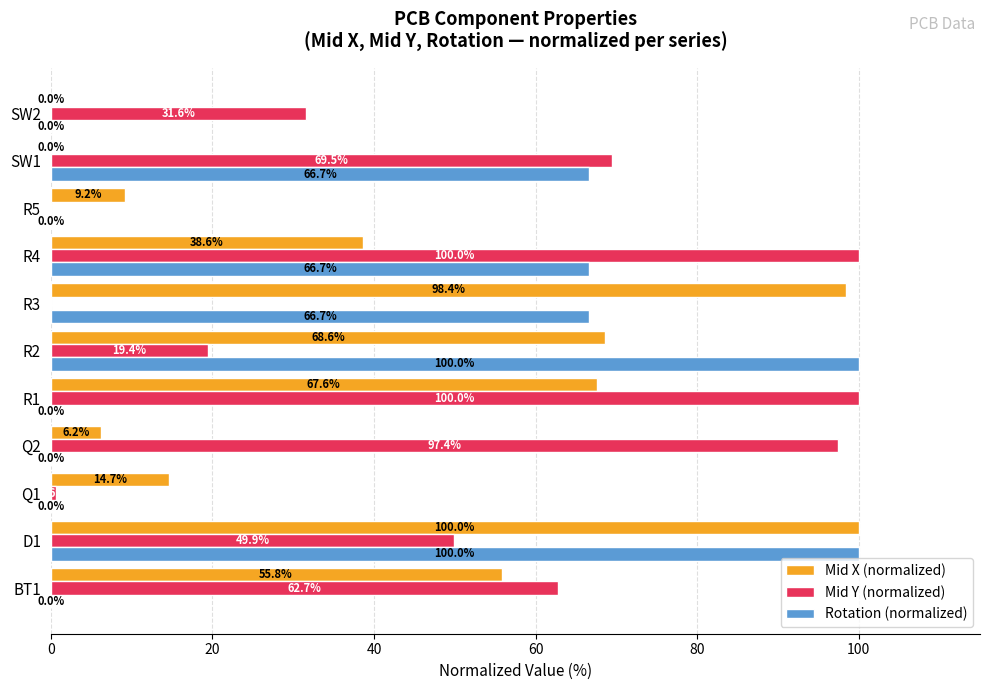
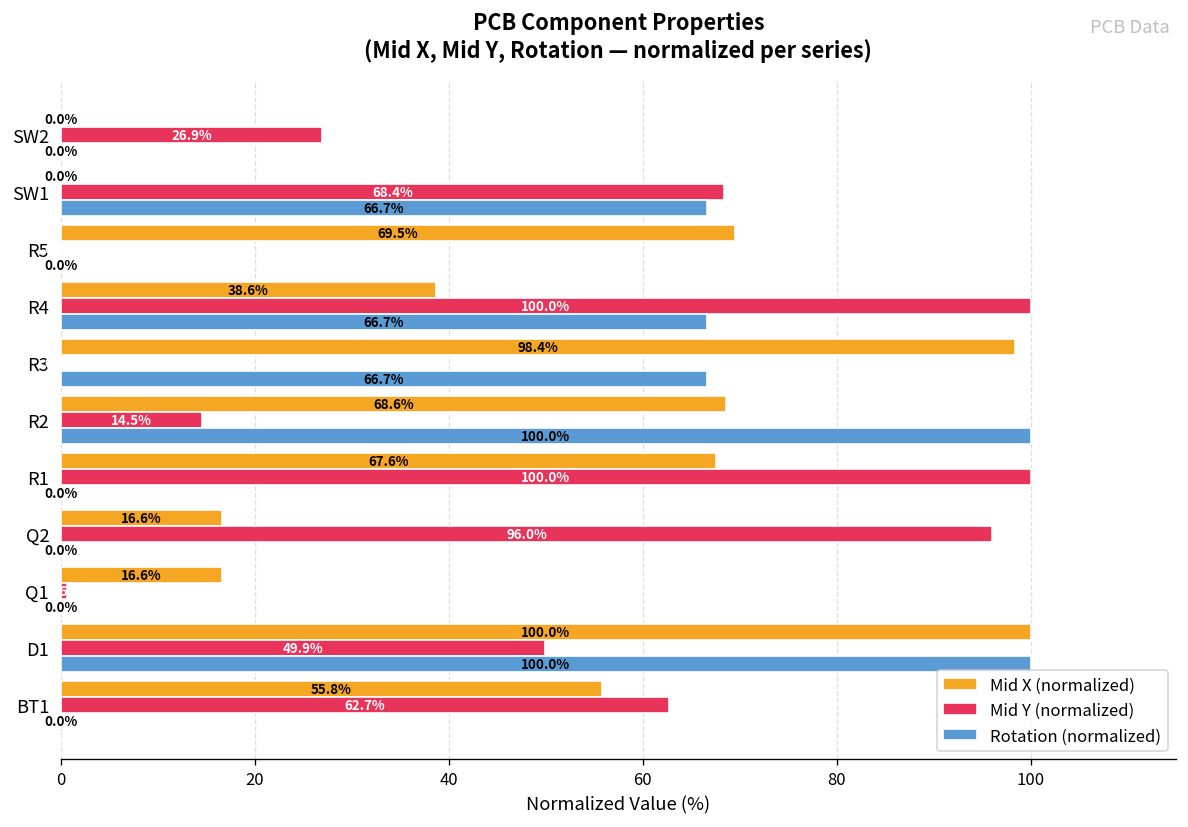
Mid Y (normalized), SW2: 31.6% -> 26.9%
Mid Y (normalized), SW1: 69.5% -> 68.4%
Mid X (normalized), R5: 9.2% -> 69.5%
Mid Y (normalized), R2: 19.4% -> 14.5%
Mid X (normalized), Q2: 6.2% -> 16.6%
Mid Y (normalized), Q2: 97.4% -> 96.0%
Mid X (normalized), Q1: 14.7% -> 16.6%
